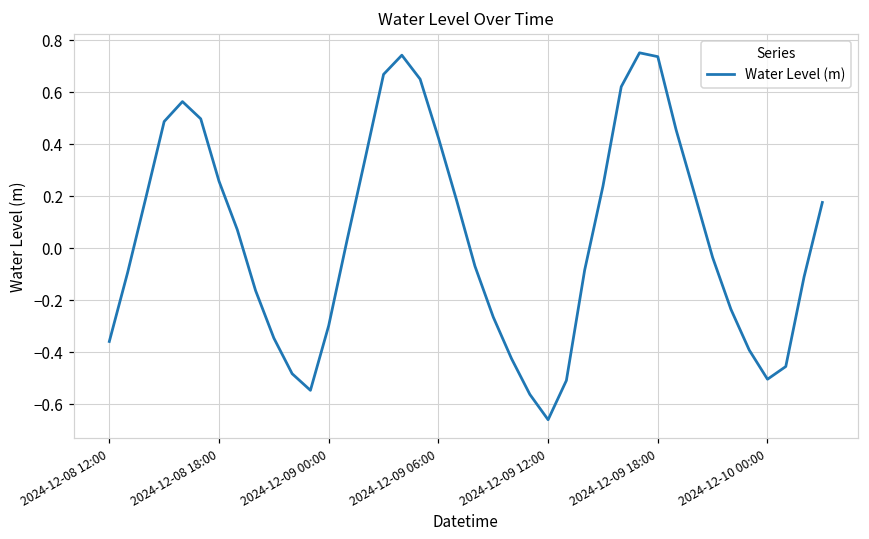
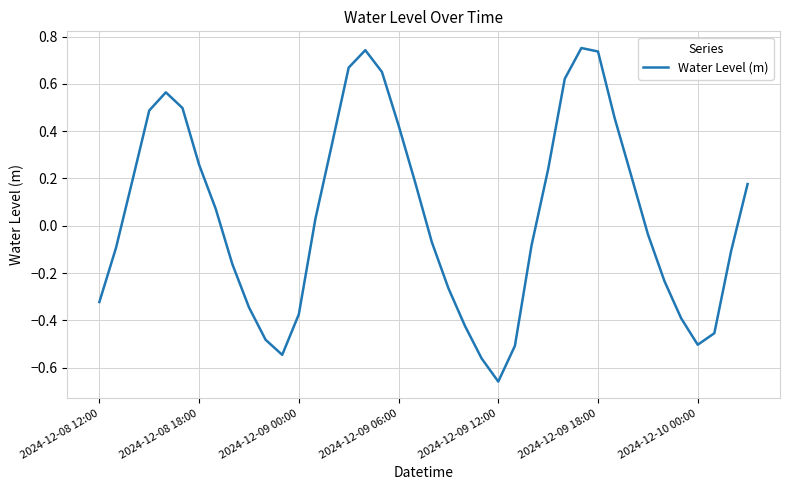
2024-12-08 12:00: -0.36 -> -0.32
2024-12-09 00:00: -0.30 -> -0.37
